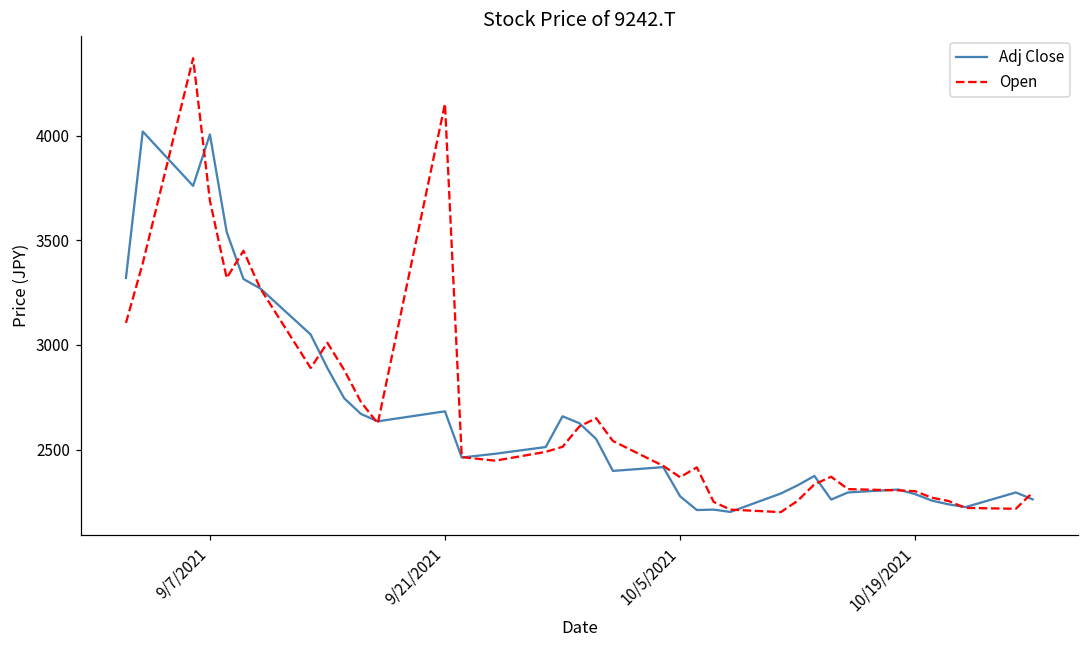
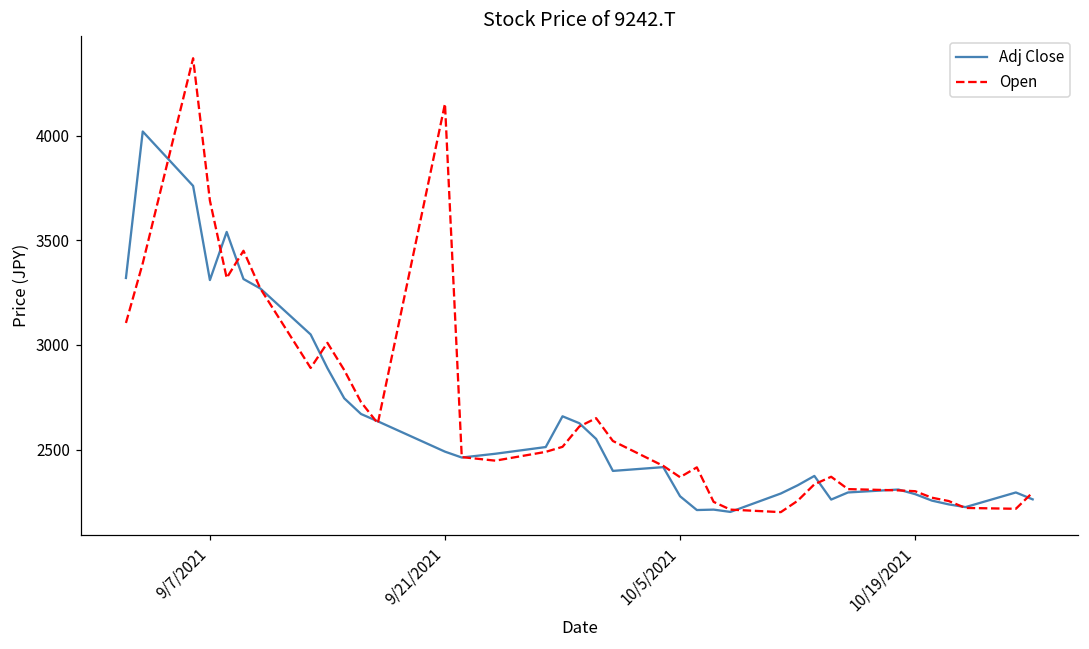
Adj Close, 9/7/2021: 4010 -> 3310
Adj Close, 9/21/2021: 2680 -> 2490
